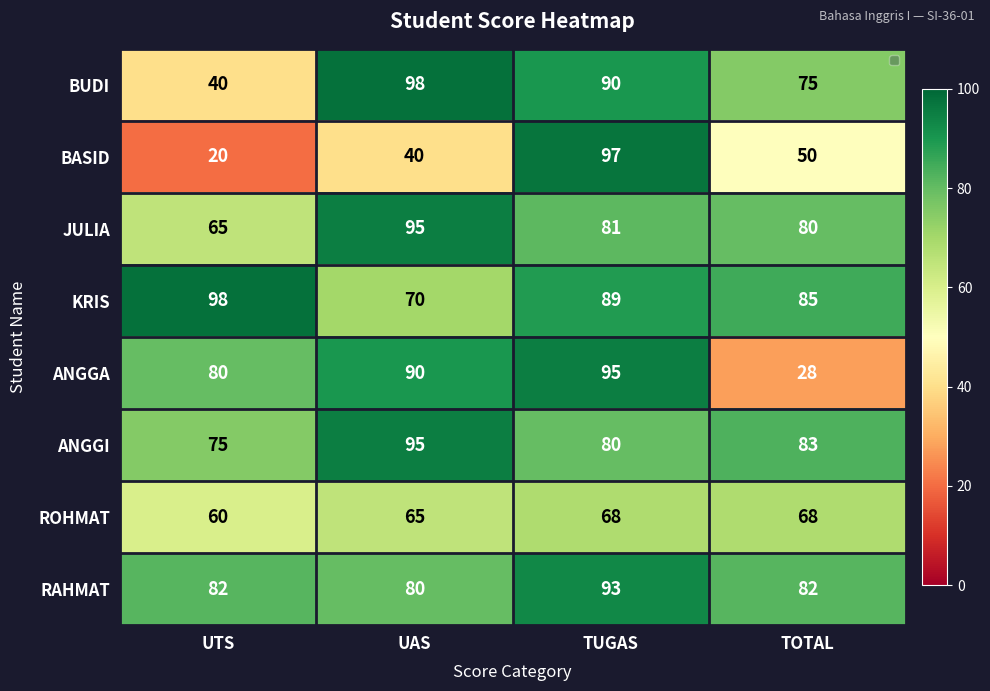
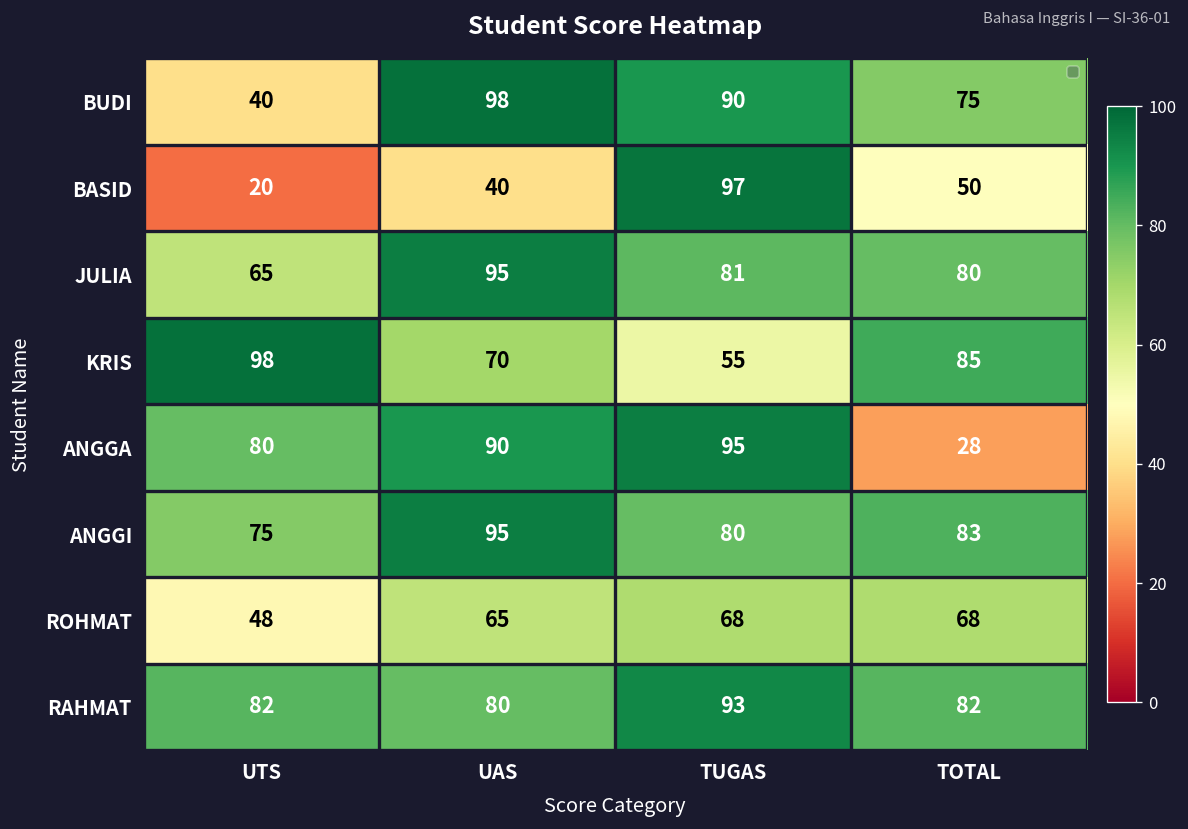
KRIS, TUGAS: 89 -> 55
ROHMAT, UTS: 60 -> 48
